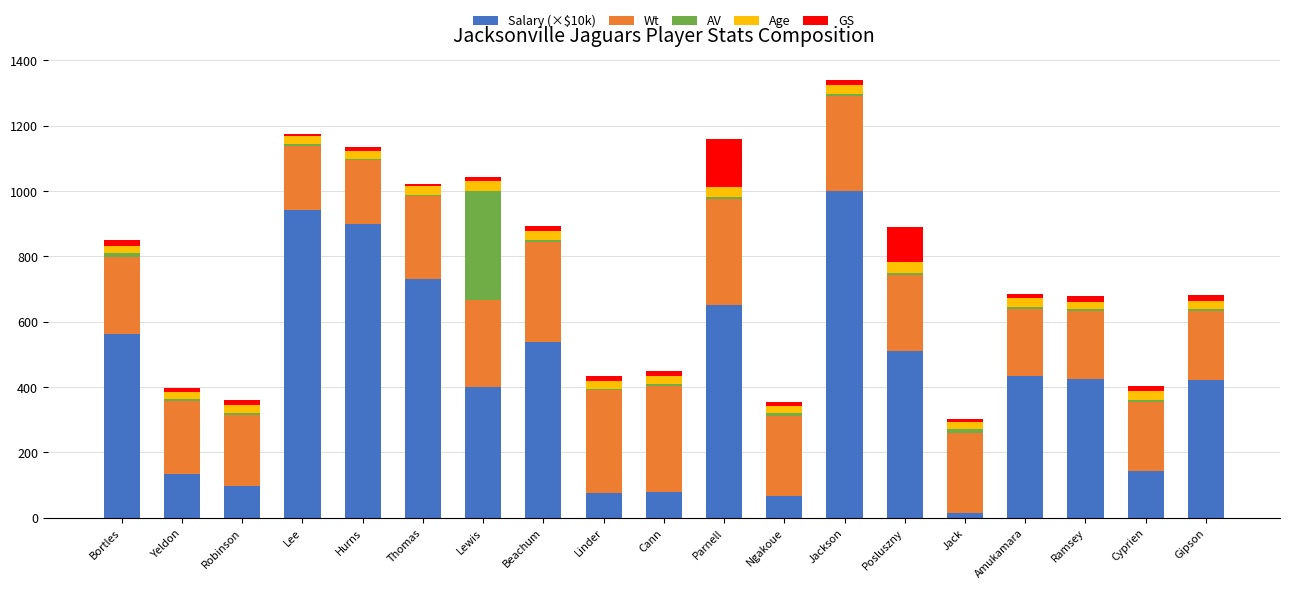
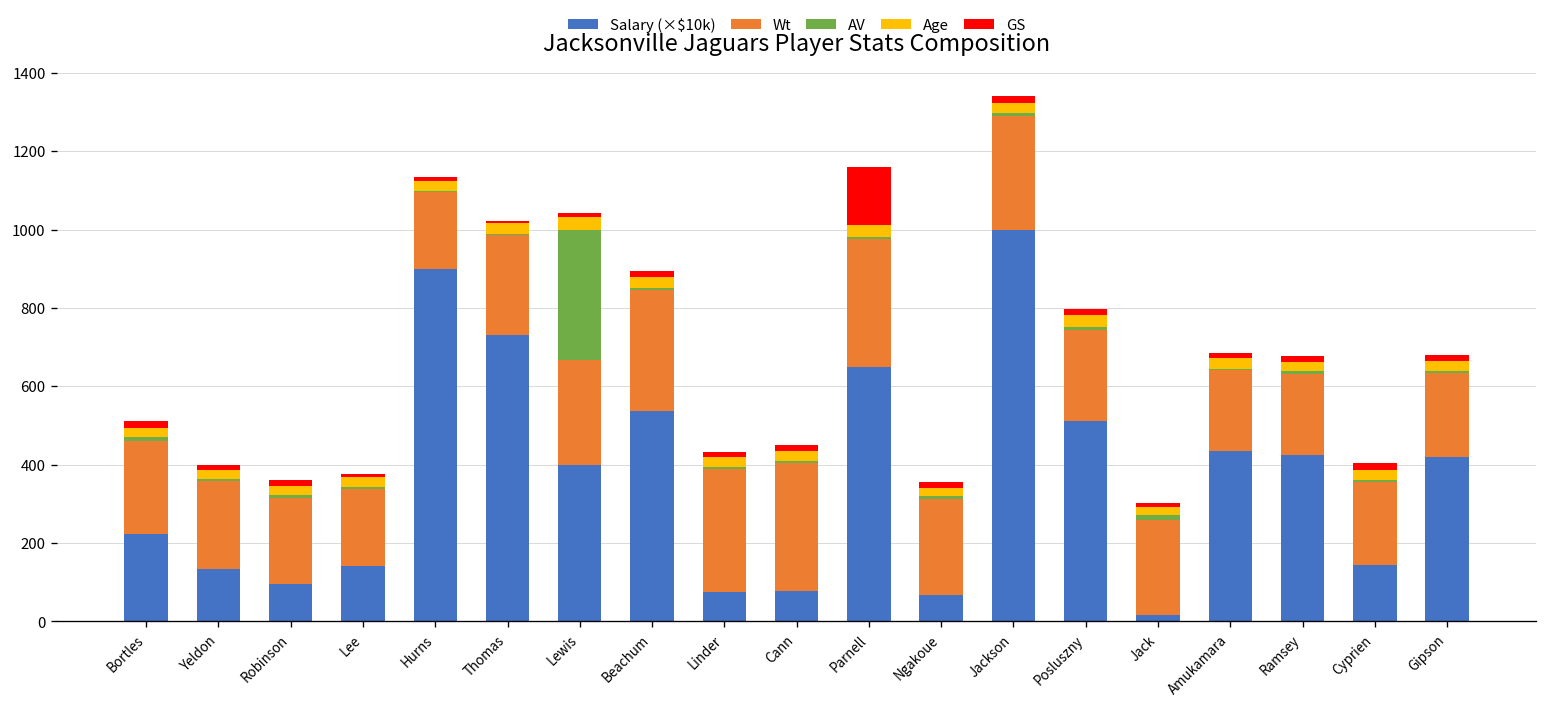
Salary (×$10k), Bortles: 560 -> 220
Salary (×$10k), Lee: 940 -> 140
GS, Posluszny: 110 -> 20
